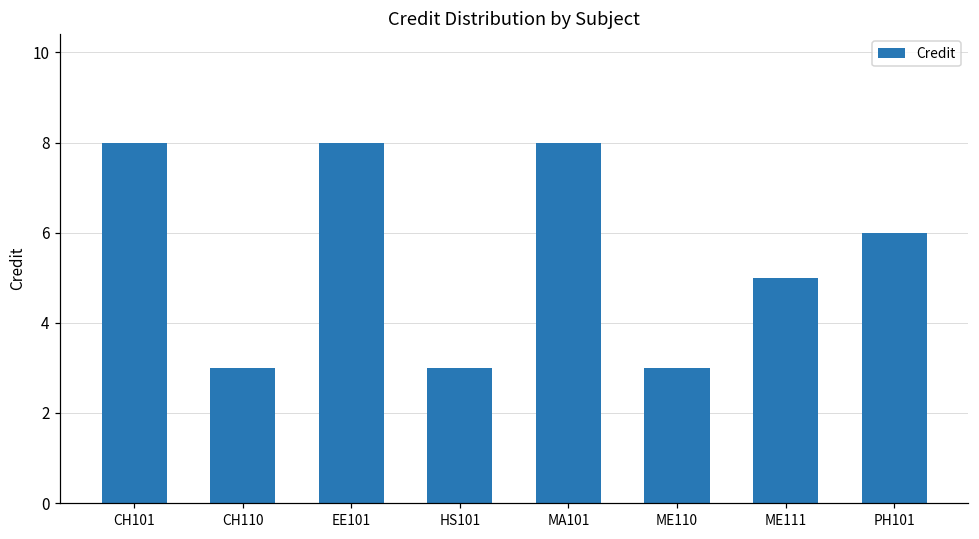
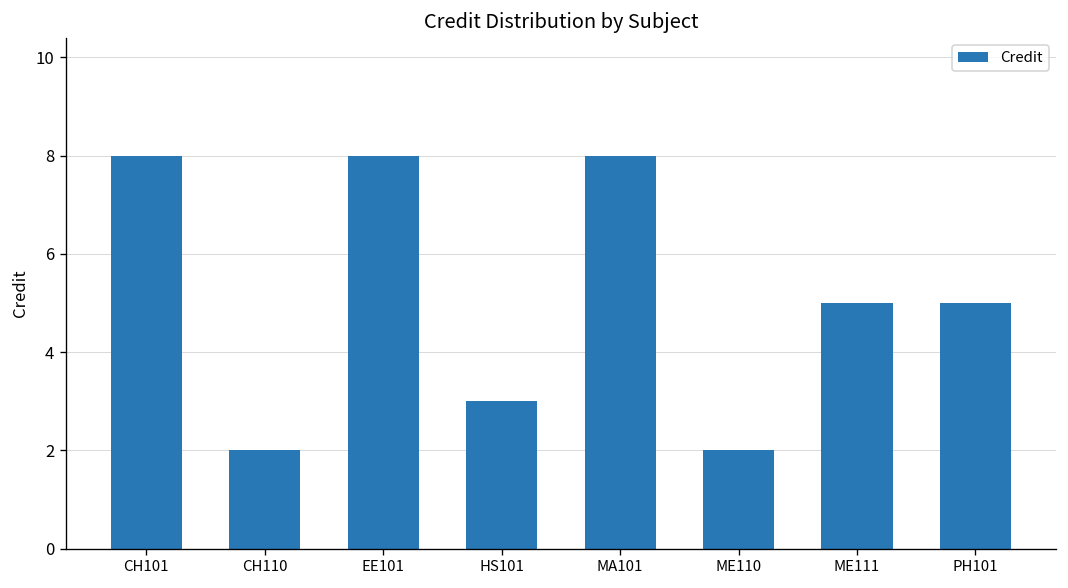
CH110: 3 -> 2
ME110: 3 -> 2
PH101: 6 -> 5
